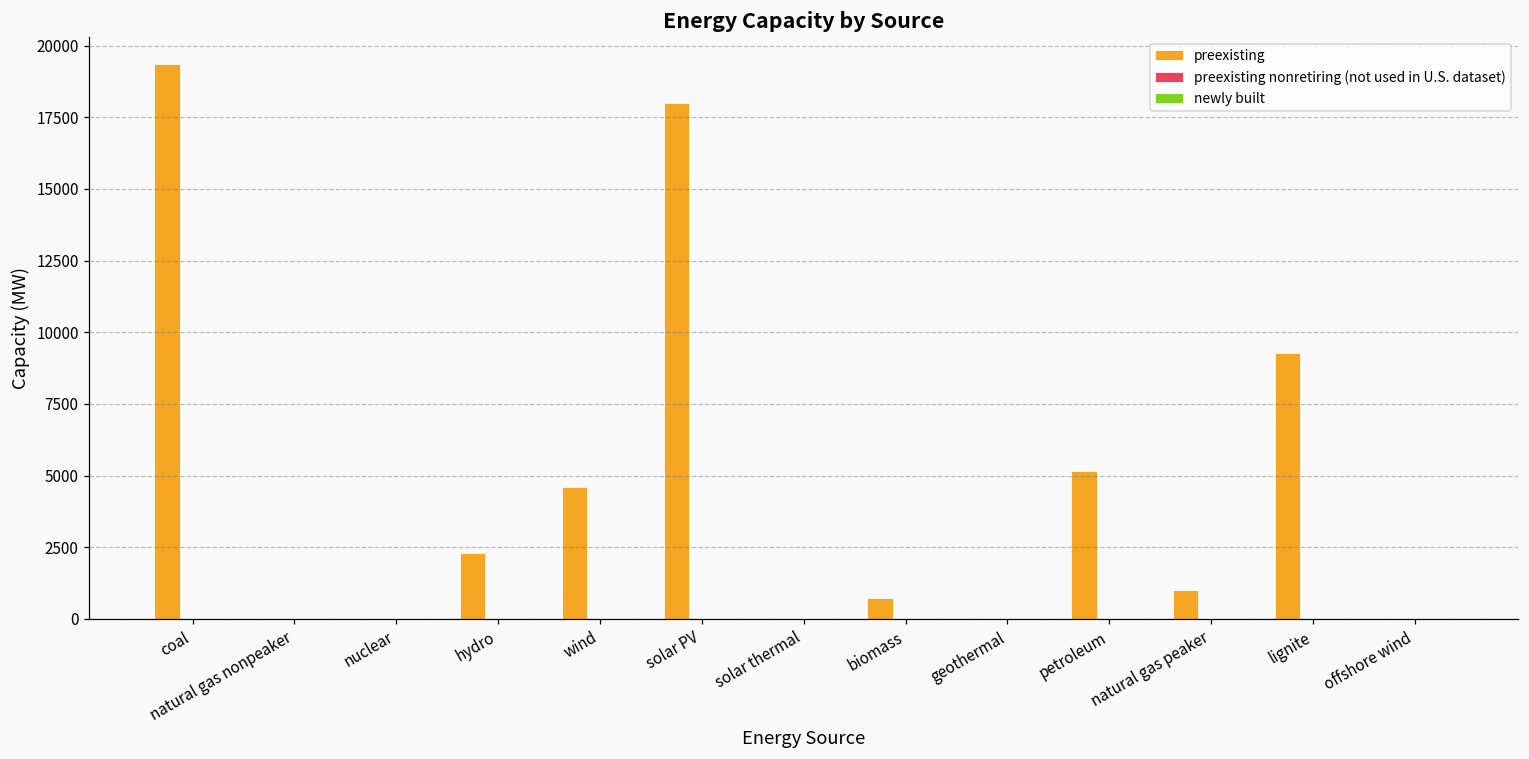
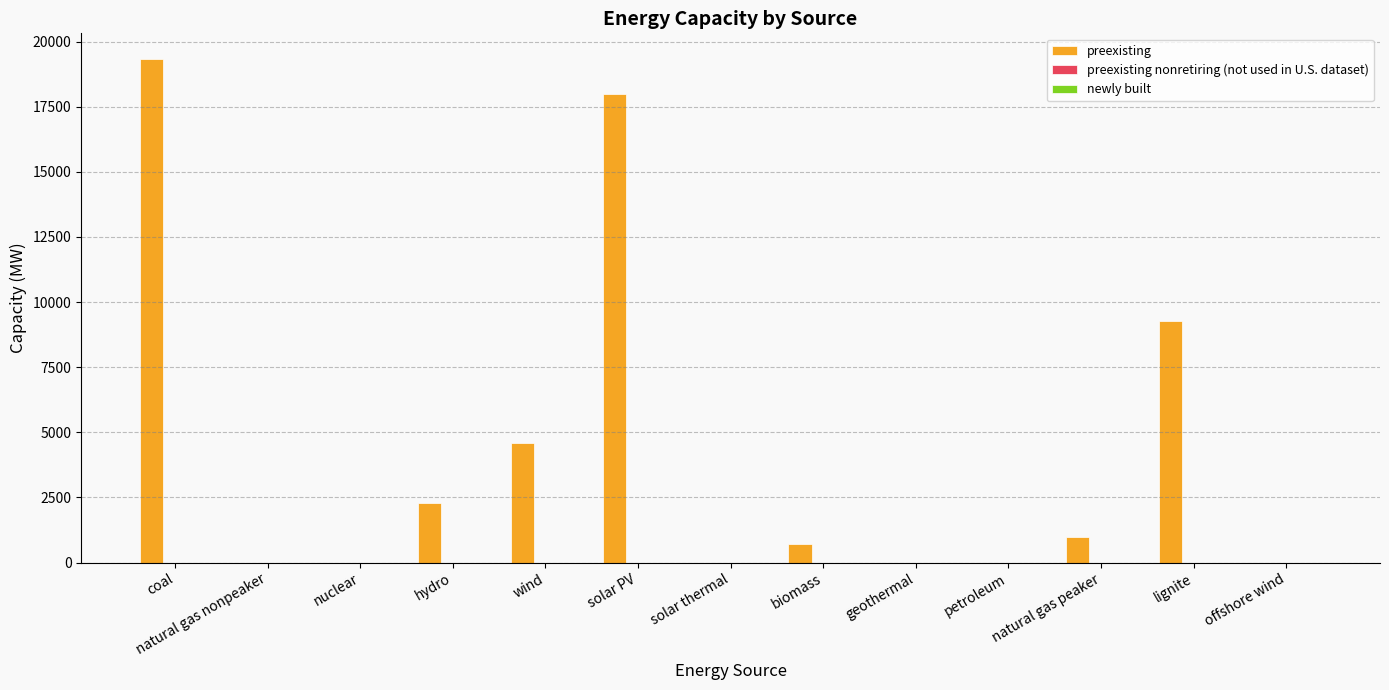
preexisting, petroleum: 5200 -> 0
